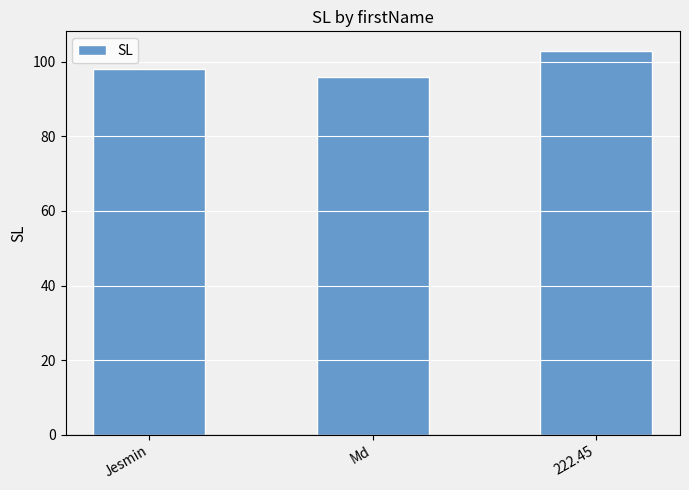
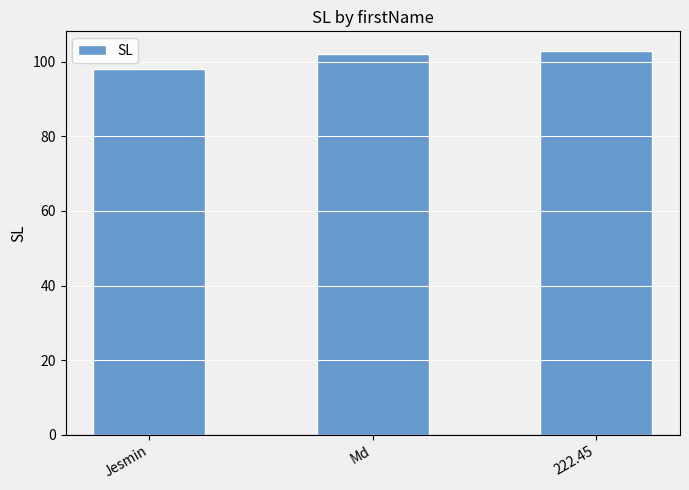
Md: 96 -> 102
